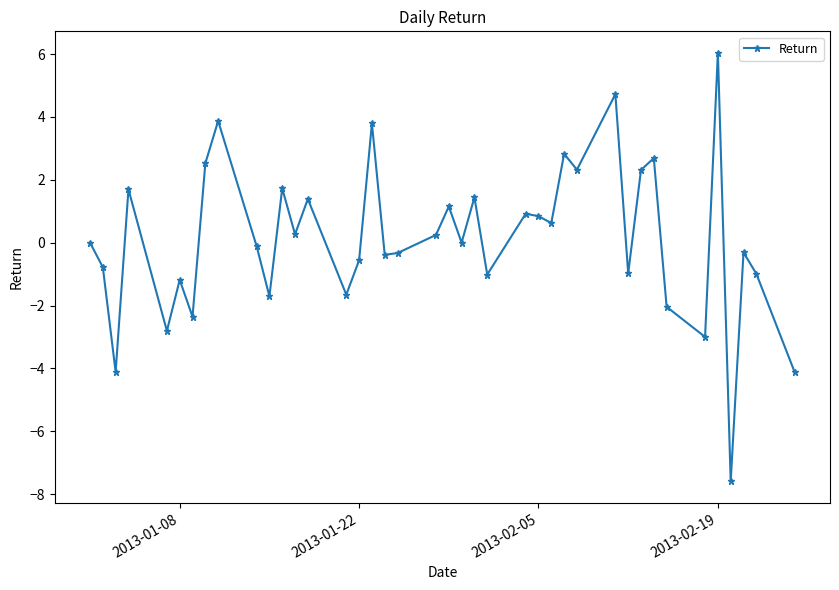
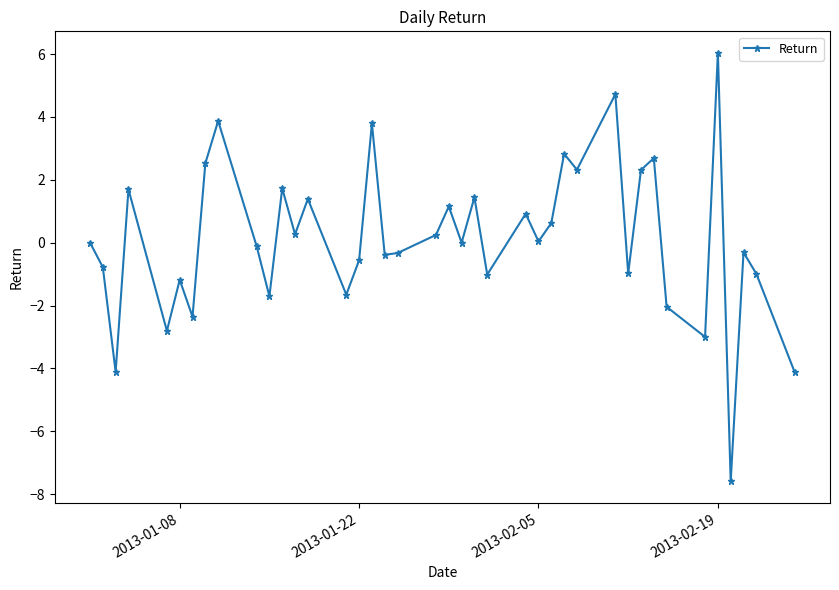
2013-02-05: 0.8 -> 0.0
